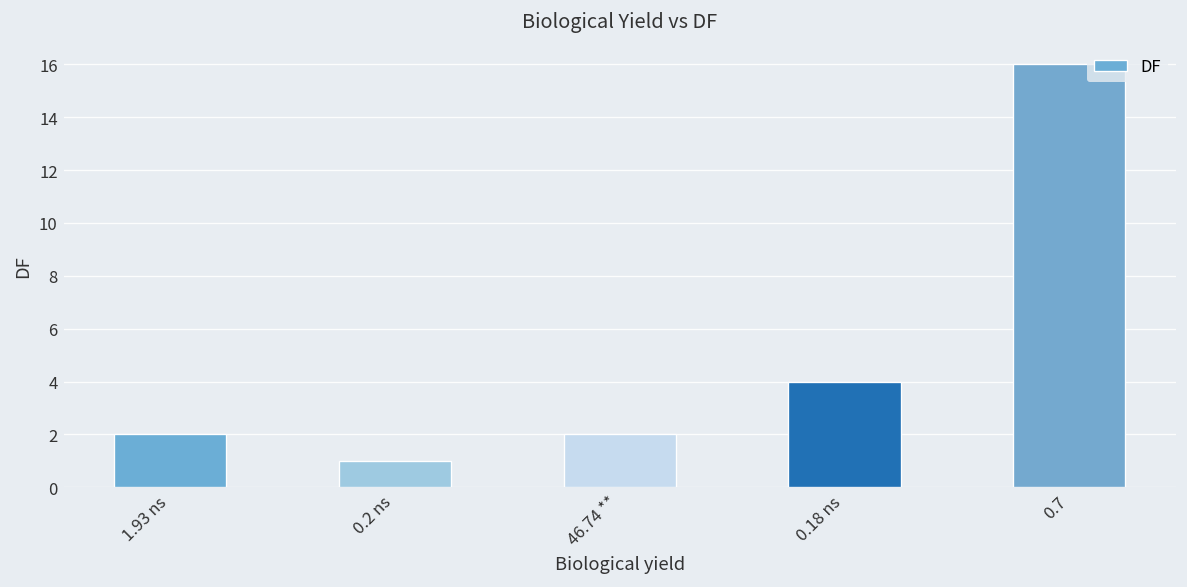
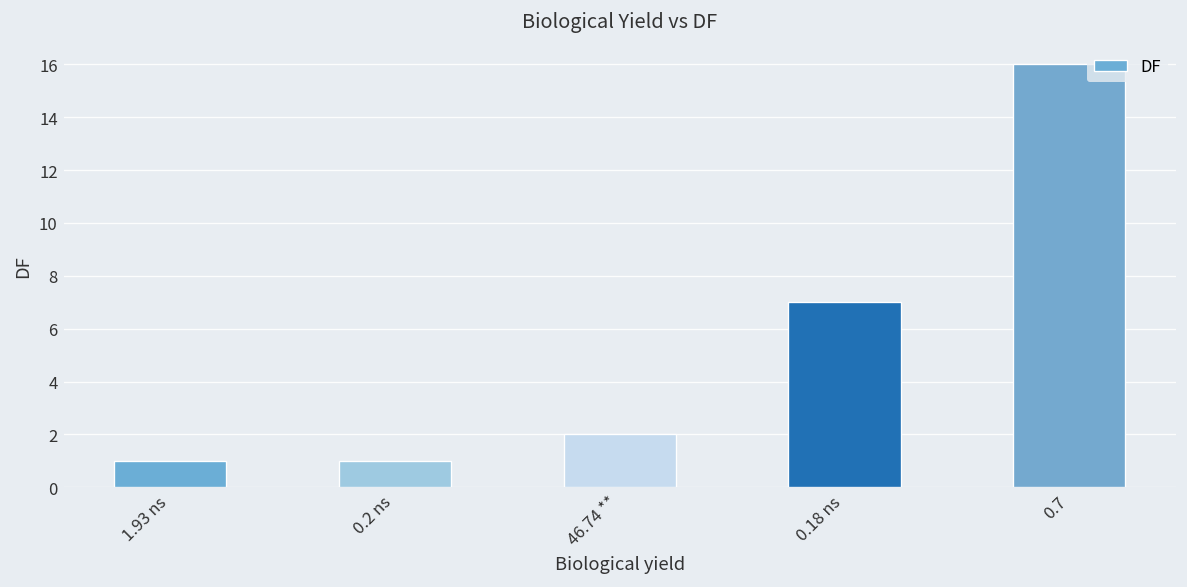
1.93 ns: 2 -> 1
0.18 ns: 4 -> 7
